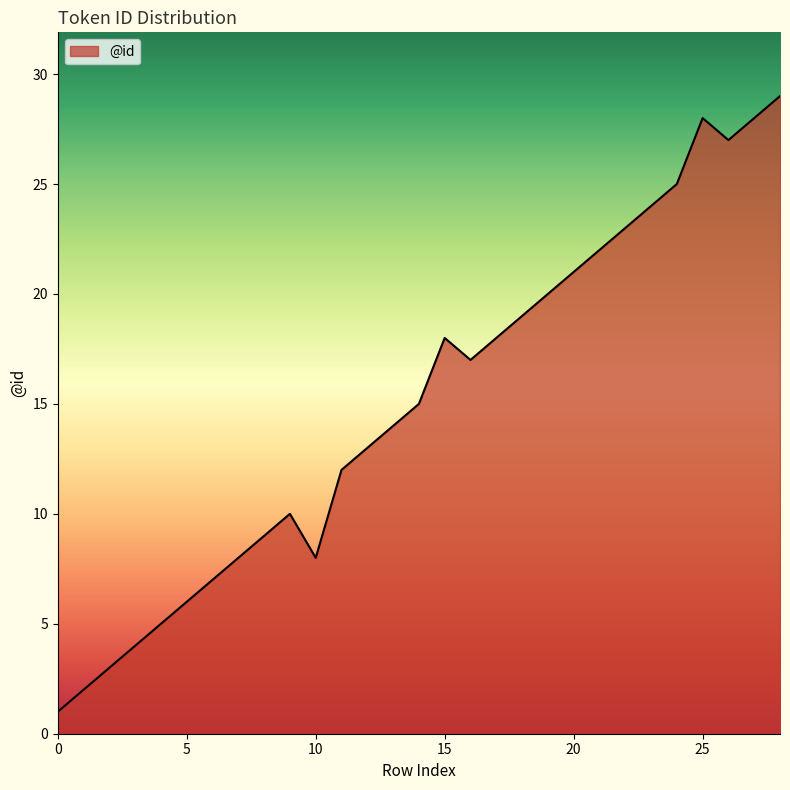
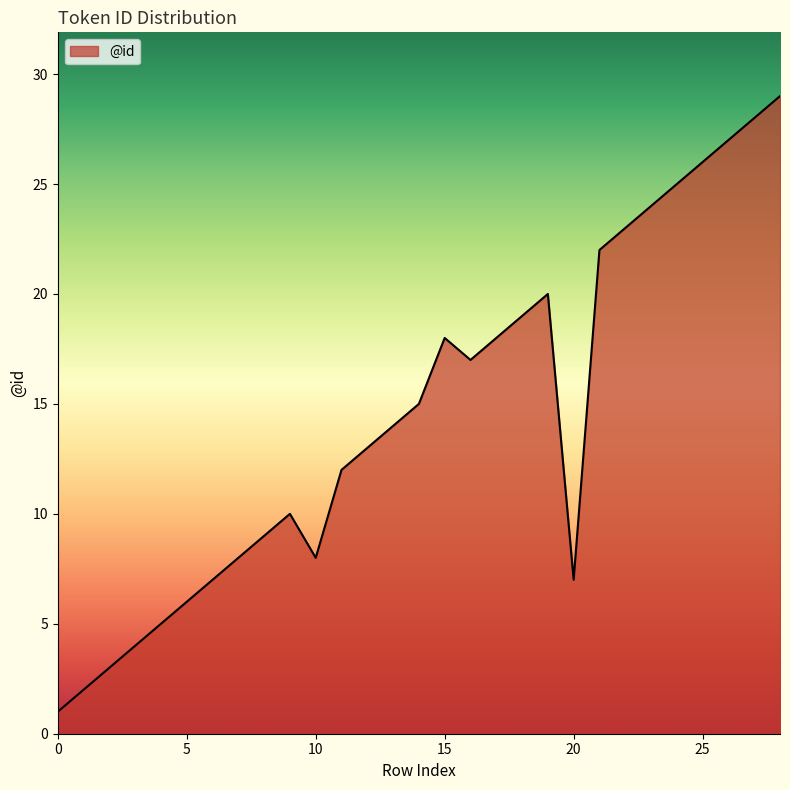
20: 21 -> 7
25: 28 -> 26
